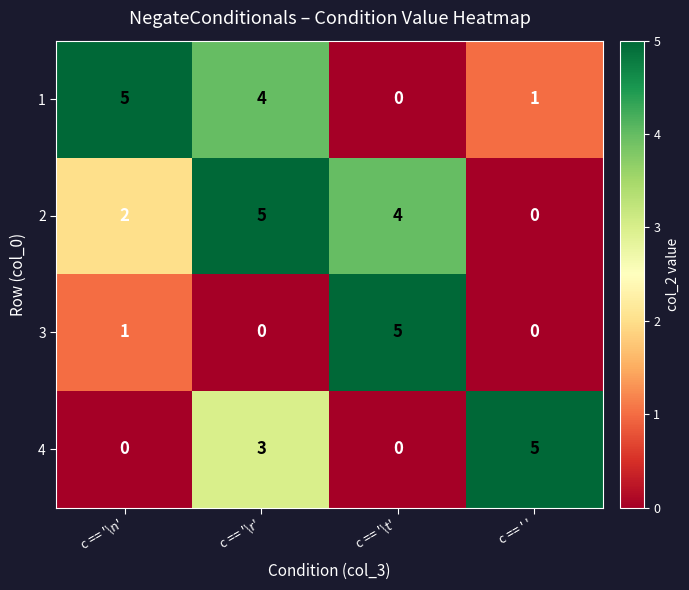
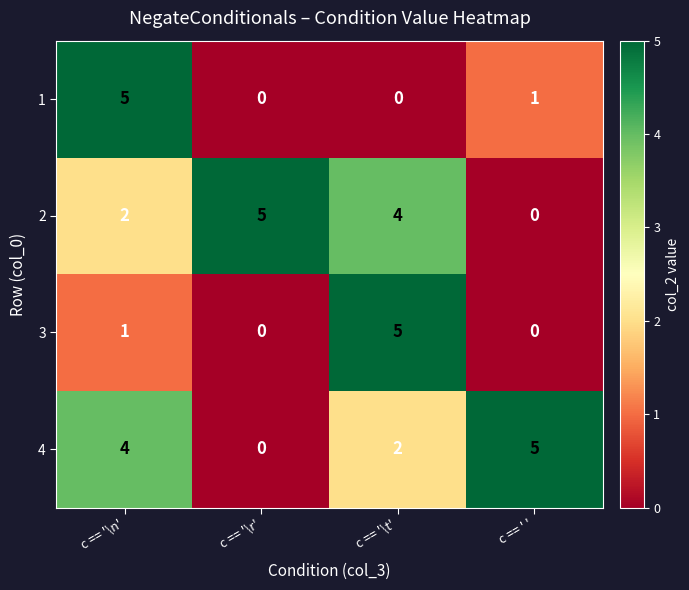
1, c == '\r': 4 -> 0
4, c == '\n': 0 -> 4
4, c == '\r': 3 -> 0
4, c == '\t': 0 -> 2
